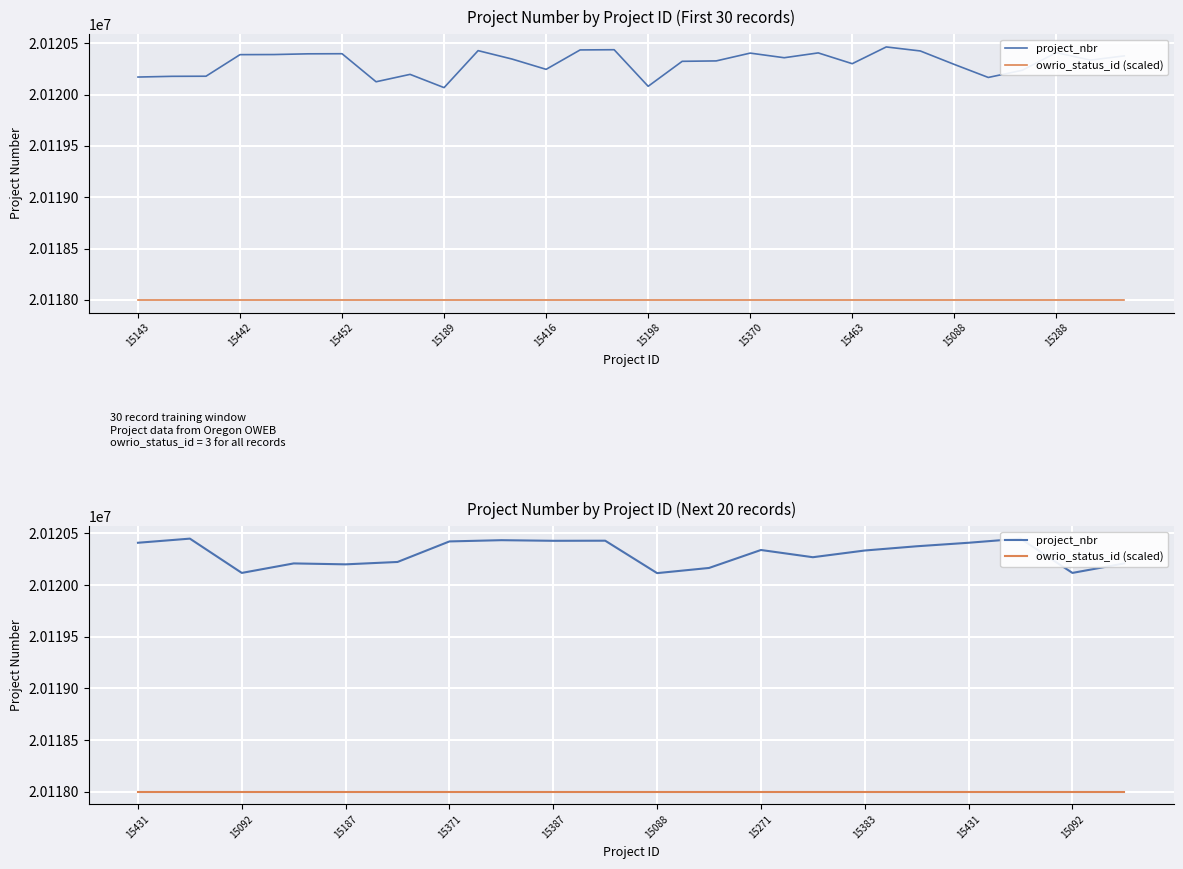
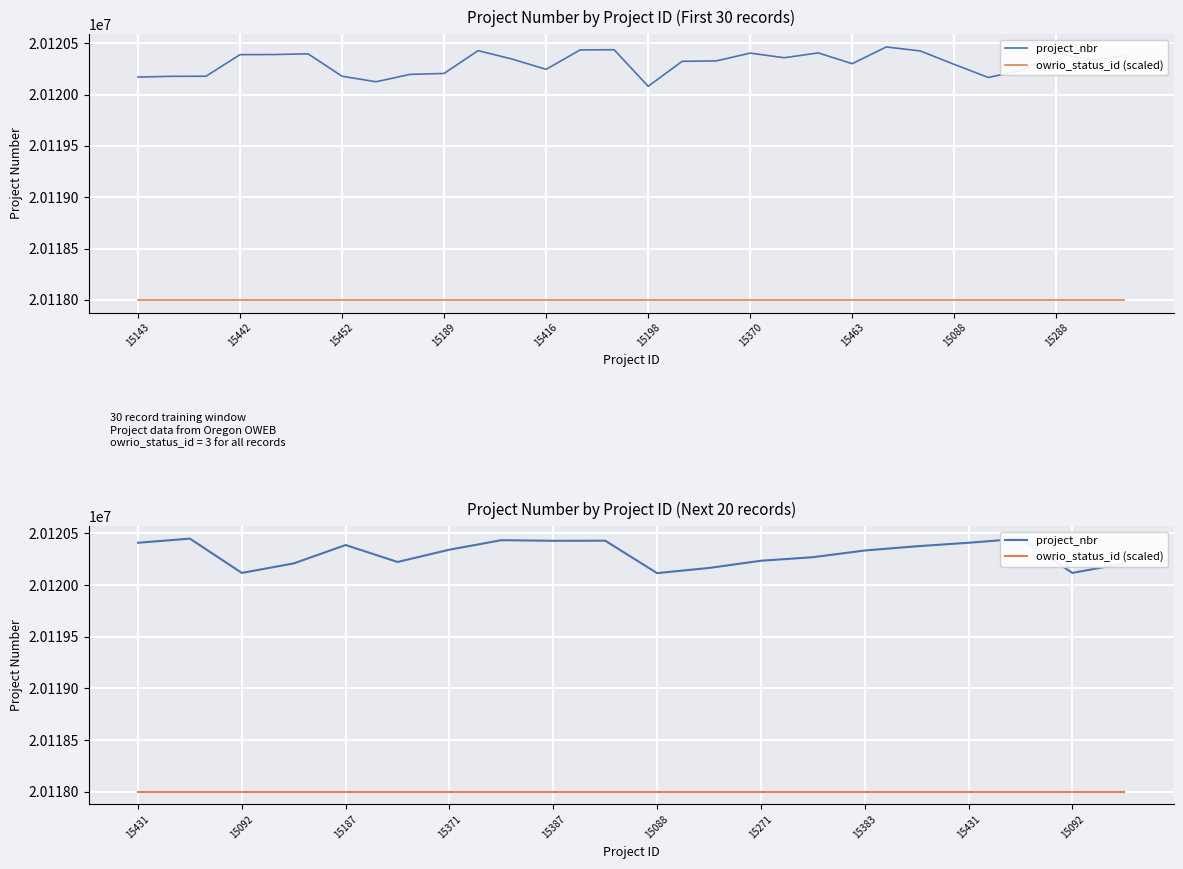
Project Number by Project ID (First 30 records), project_nbr, 15452: 20120400 -> 20120180
Project Number by Project ID (First 30 records), project_nbr, 15189: 20120070 -> 20120210
Project Number by Project ID (Next 20 records), project_nbr, 15187: 20120200 -> 20120390
Project Number by Project ID (Next 20 records), project_nbr, 15371: 20120420 -> 20120340
Project Number by Project ID (Next 20 records), project_nbr, 15271: 20120340 -> 20120240
